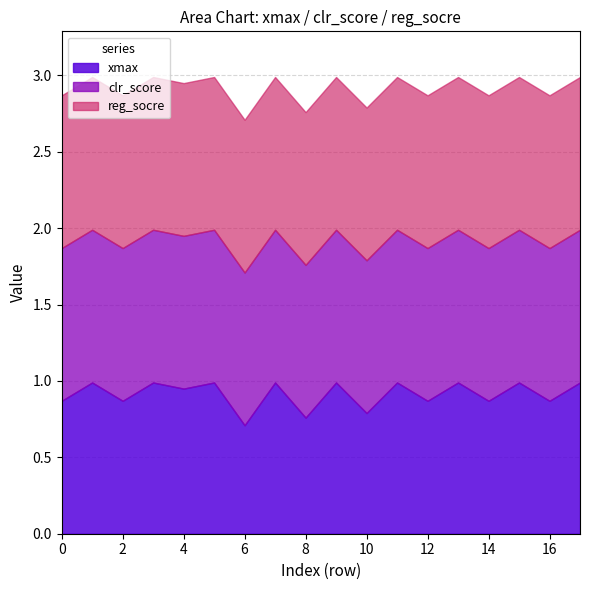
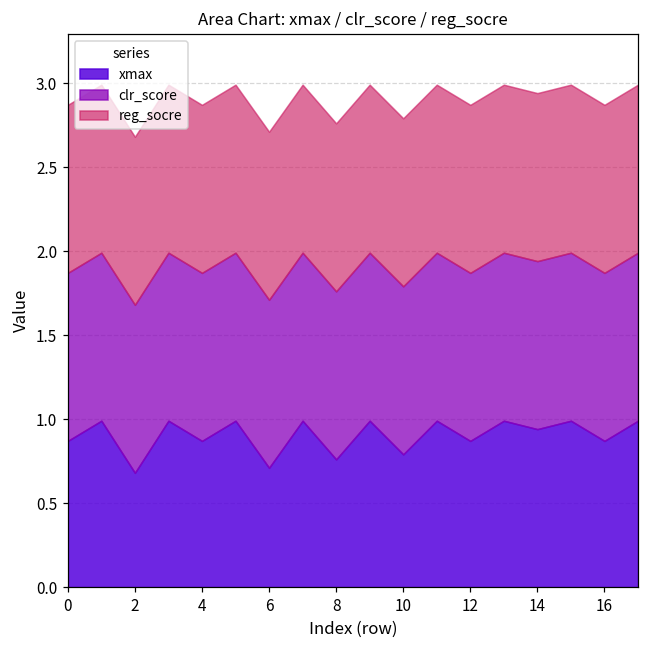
xmax, 2: 0.87 -> 0.68
xmax, 4: 0.95 -> 0.87
xmax, 14: 0.87 -> 0.94
